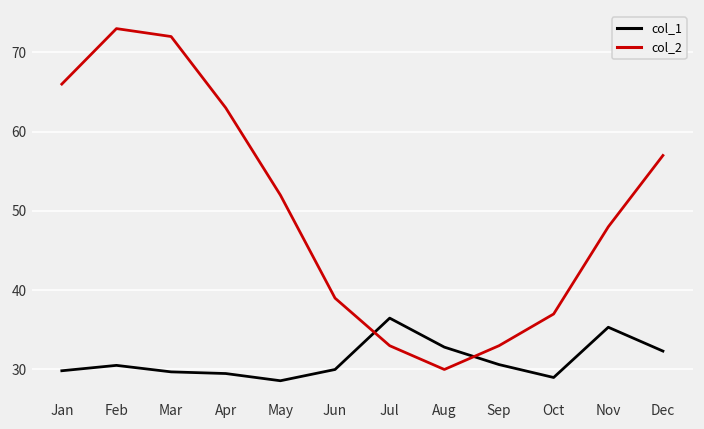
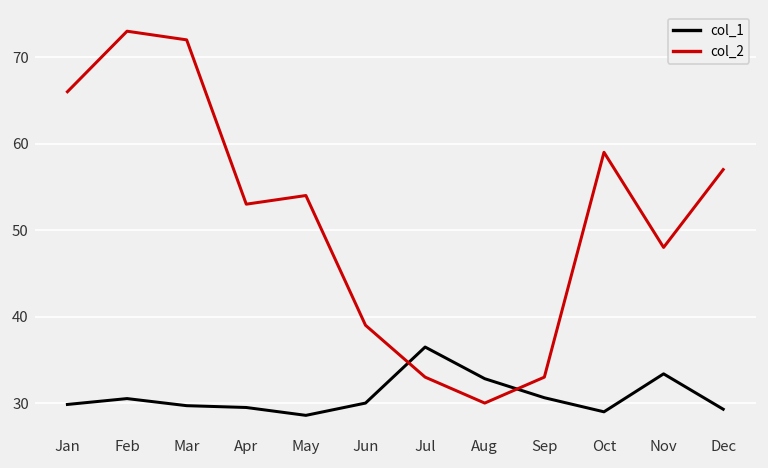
col_2, Apr: 63 -> 53
col_2, May: 52 -> 54
col_2, Oct: 37 -> 59
col_1, Nov: 35 -> 33
col_1, Dec: 32 -> 29
